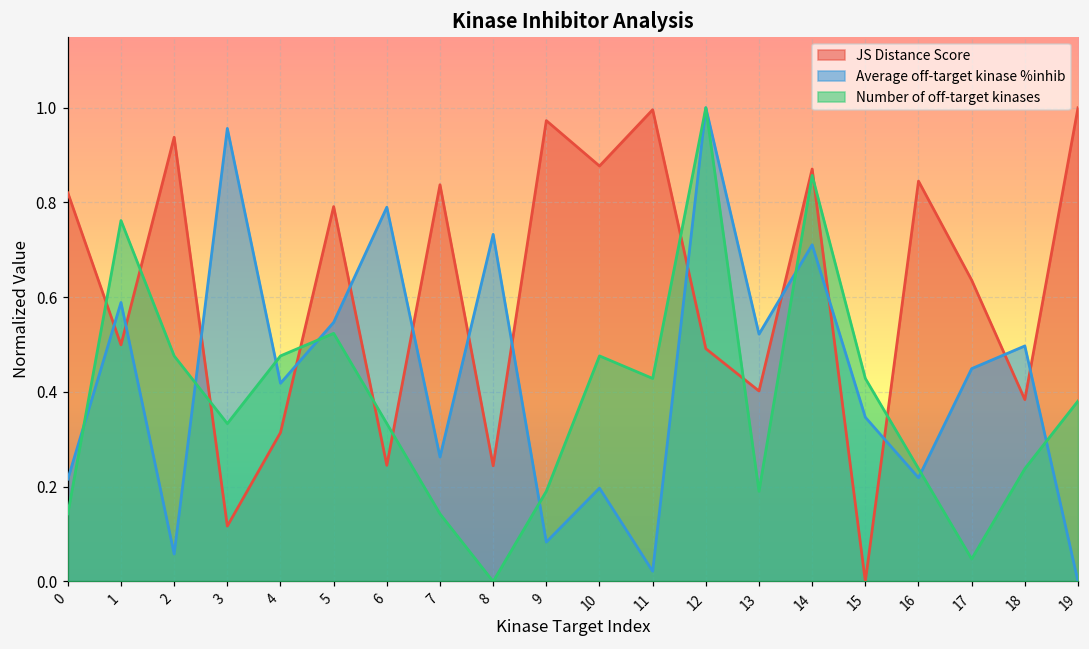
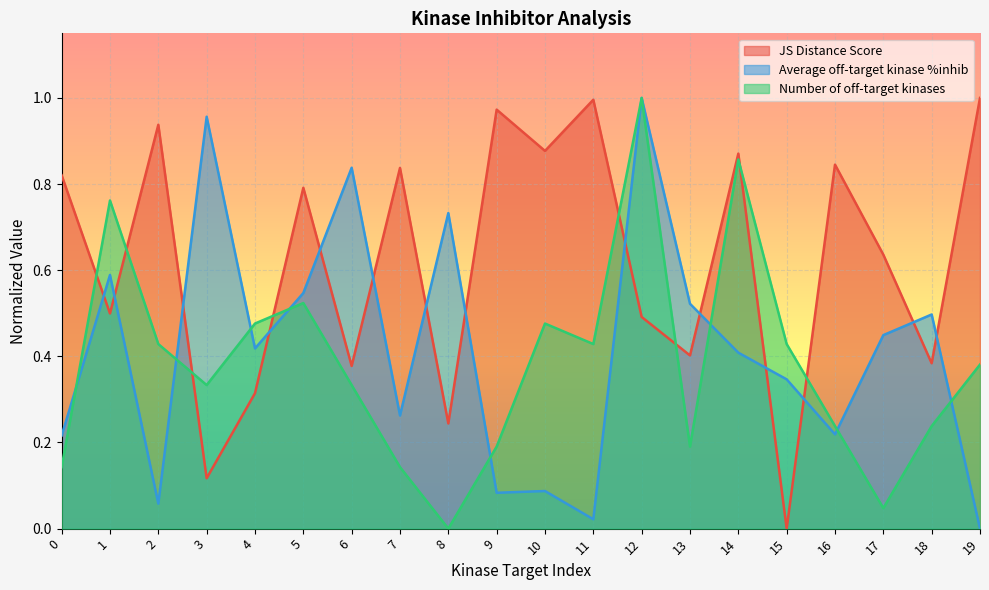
Number of off-target kinases, 2: 0.48 -> 0.43
JS Distance Score, 6: 0.25 -> 0.38
Average off-target kinase %inhib, 6: 0.79 -> 0.84
Average off-target kinase %inhib, 10: 0.20 -> 0.09
Average off-target kinase %inhib, 14: 0.71 -> 0.41
